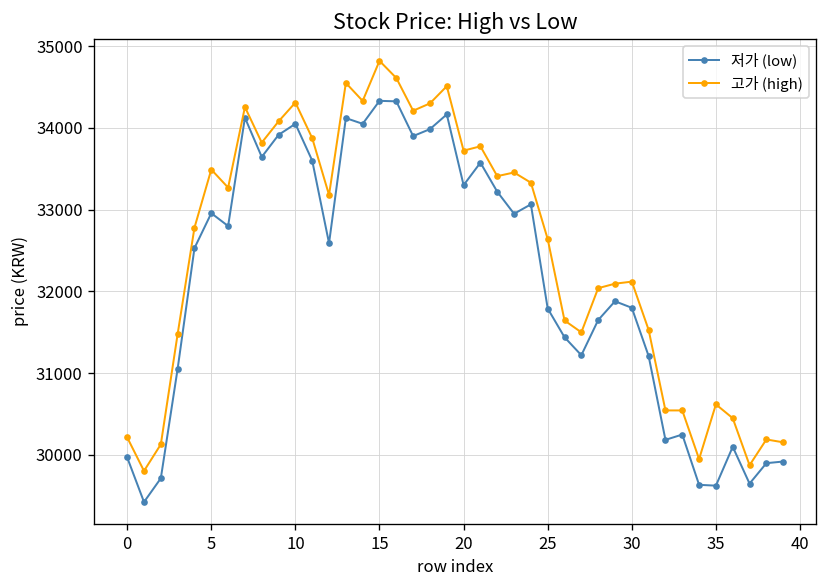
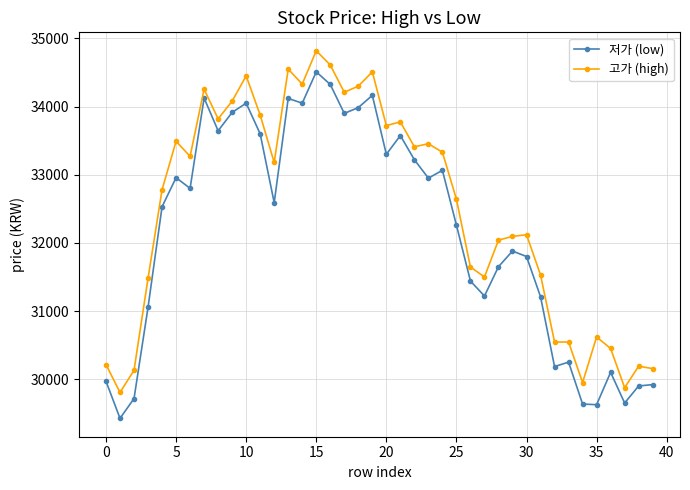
고가 (high), 10: 34300 -> 34500
저가 (low), 15: 34300 -> 34500
저가 (low), 25: 31800 -> 32300
